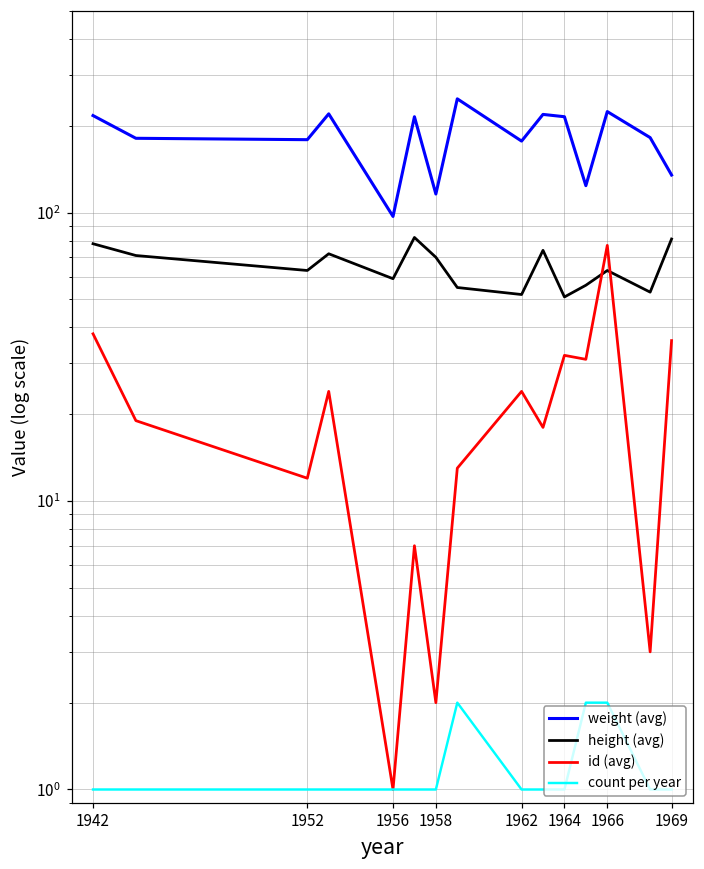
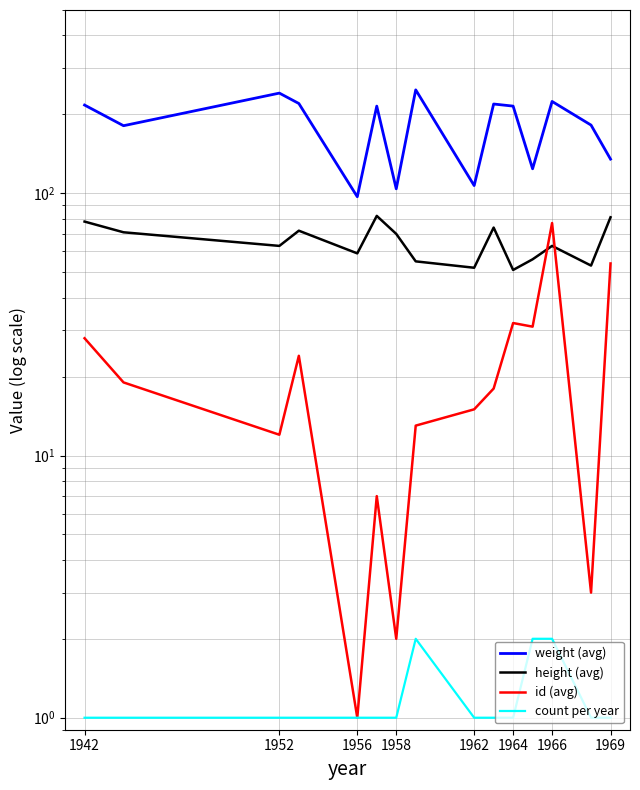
id (avg), 1942: 38 -> 28
weight (avg), 1952: 180 -> 240
weight (avg), 1958: 120 -> 104
weight (avg), 1962: 180 -> 107
id (avg), 1962: 24 -> 15
id (avg), 1969: 36 -> 54
